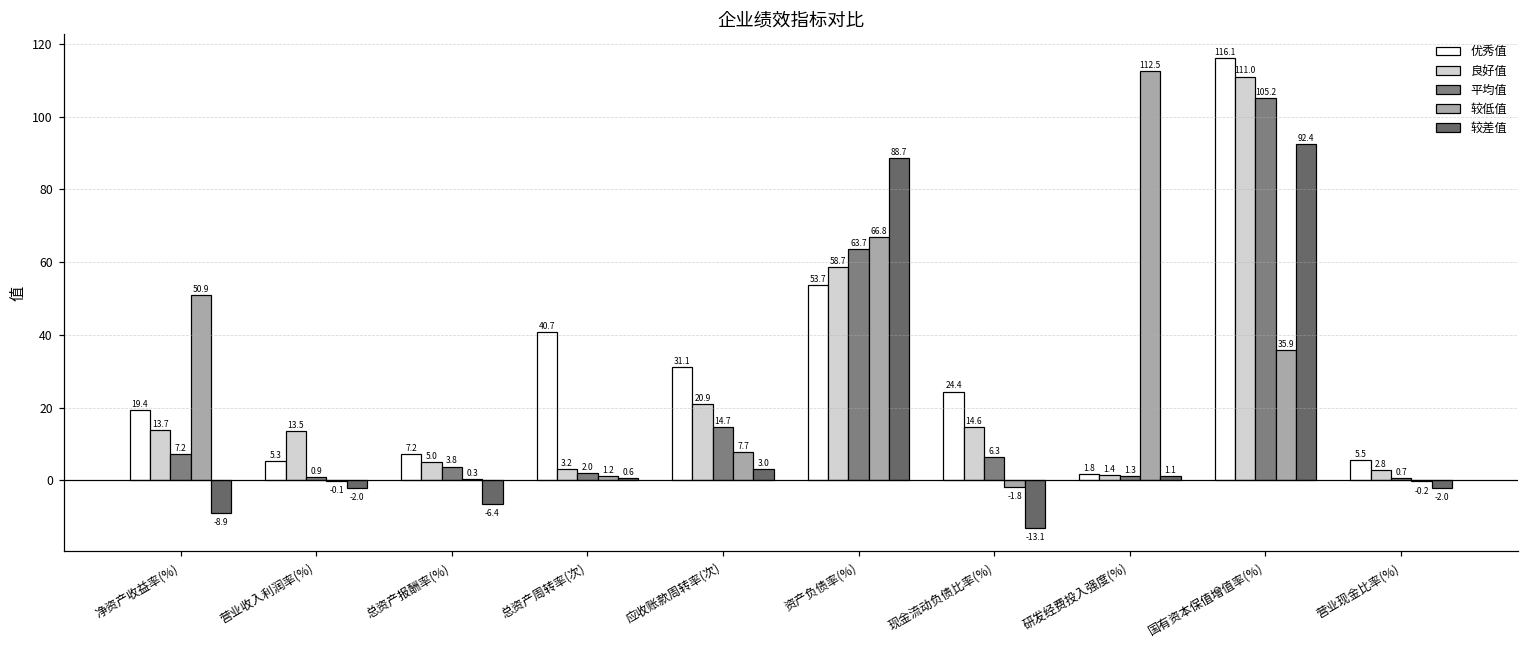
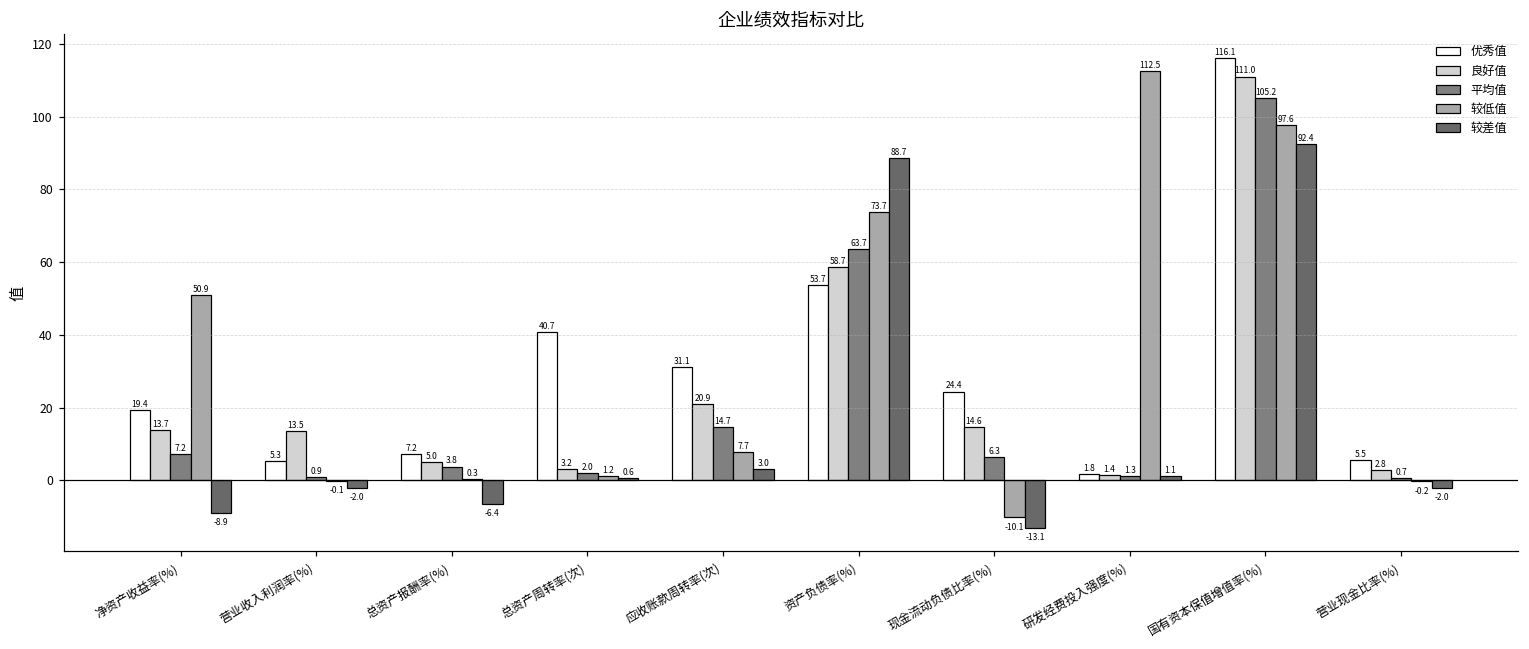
较低值, 资产负债率(%): 66.8 -> 73.7
较低值, 现金流动负债比率(%): -1.8 -> -10.1
较低值, 国有资本保值增值率(%): 35.9 -> 97.6
